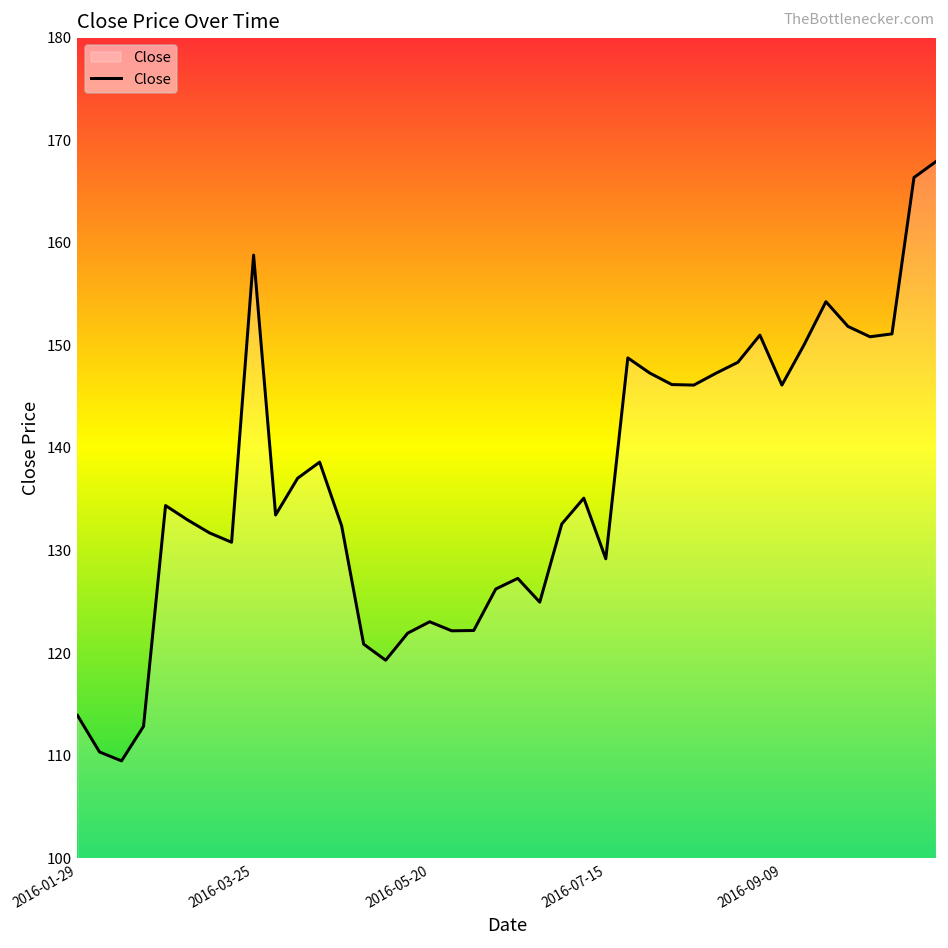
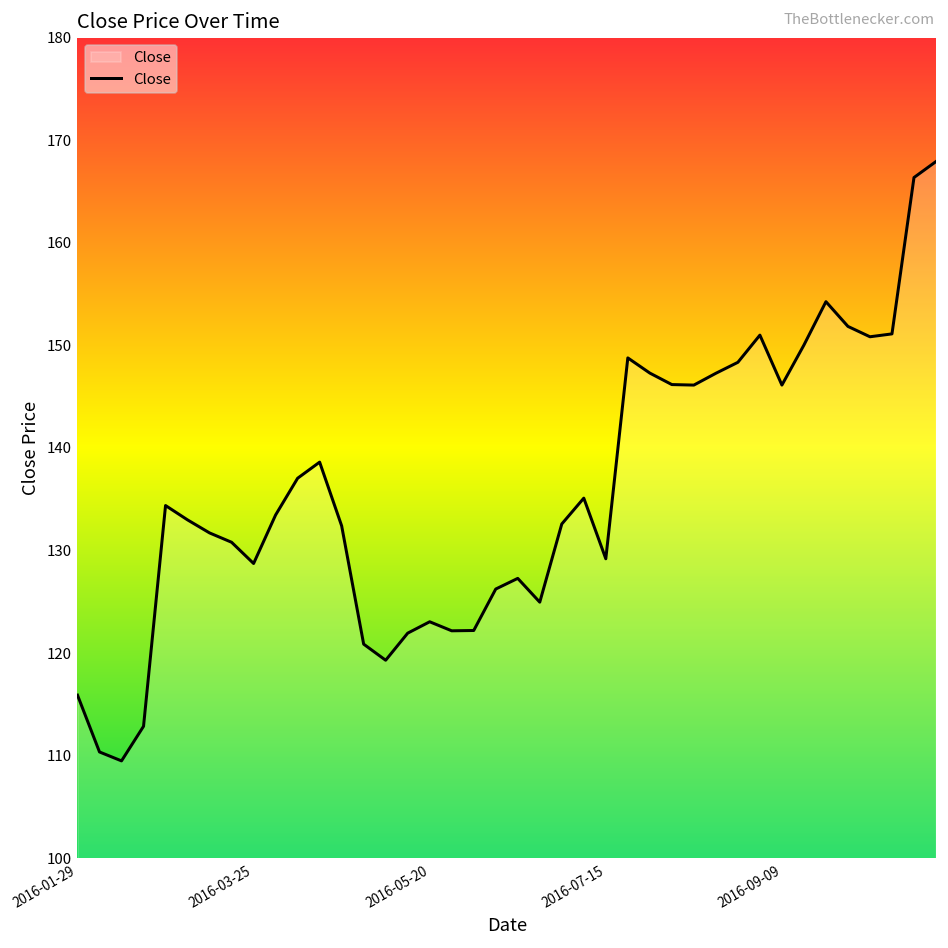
2016-01-29: 114 -> 116
2016-03-25: 159 -> 129
